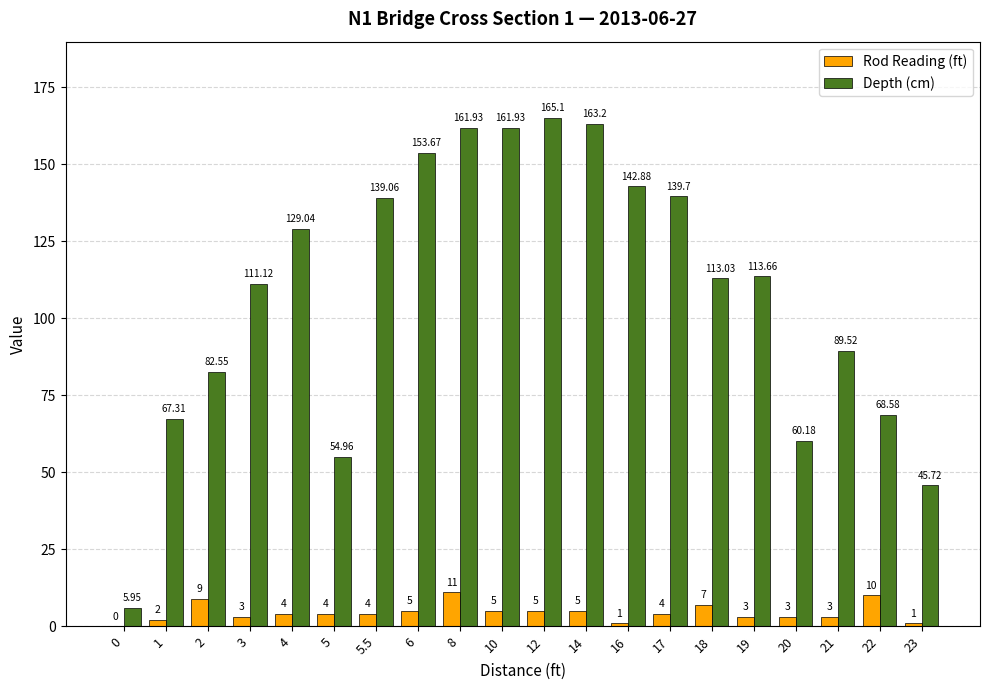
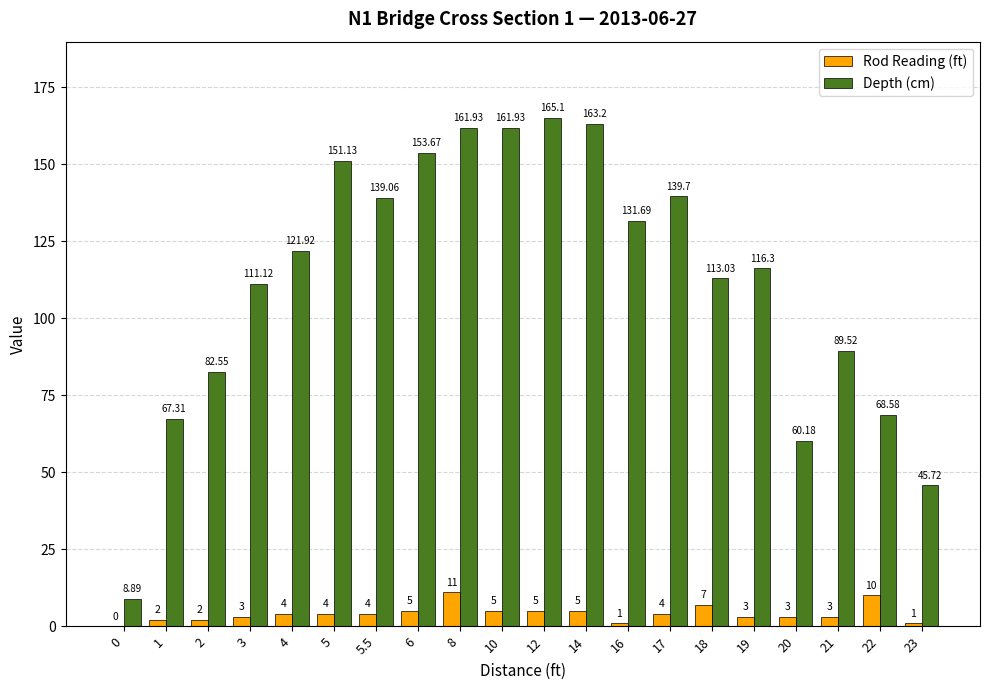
Depth (cm), 0: 5.95 -> 8.89
Rod Reading (ft), 2: 9 -> 2
Depth (cm), 4: 129.04 -> 121.92
Depth (cm), 5: 54.96 -> 151.13
Depth (cm), 16: 142.88 -> 131.69
Depth (cm), 19: 113.66 -> 116.3
